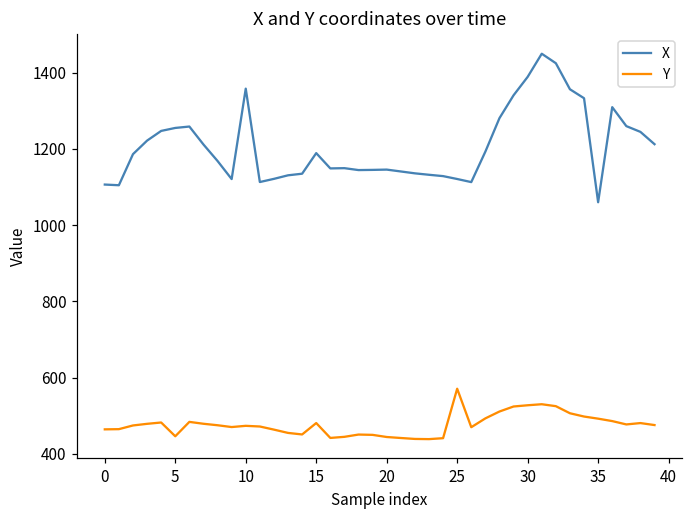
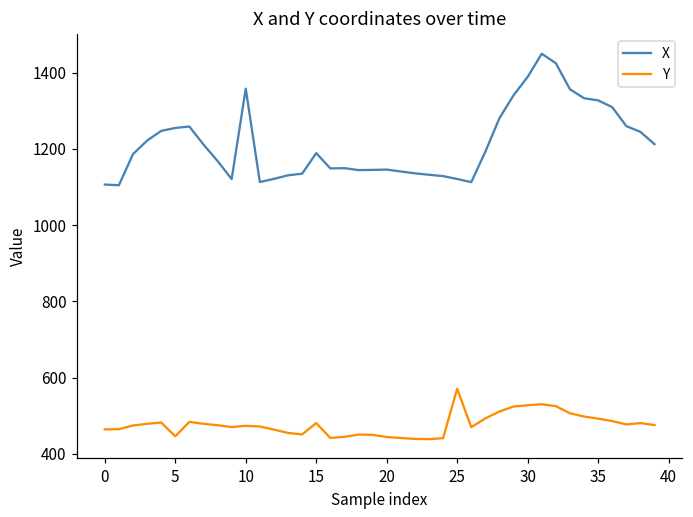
X, 35: 1060 -> 1330
